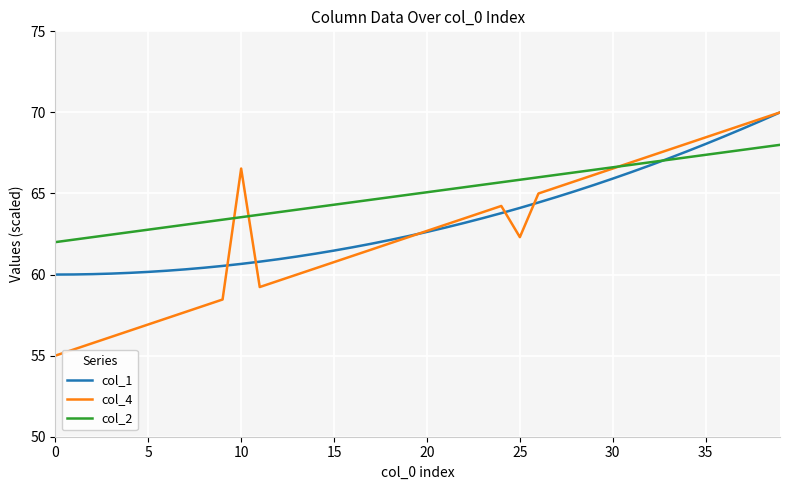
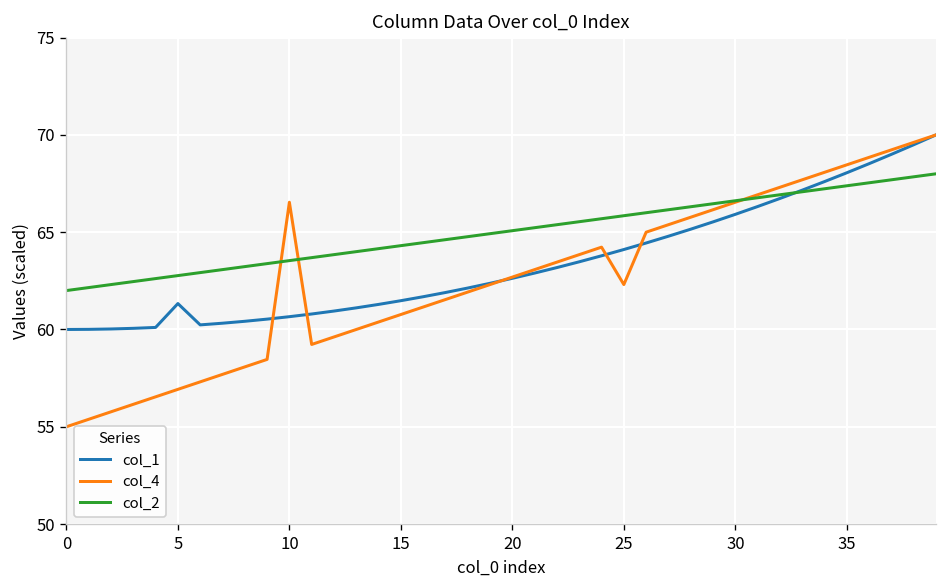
col_1, 5: 60.2 -> 61.3
